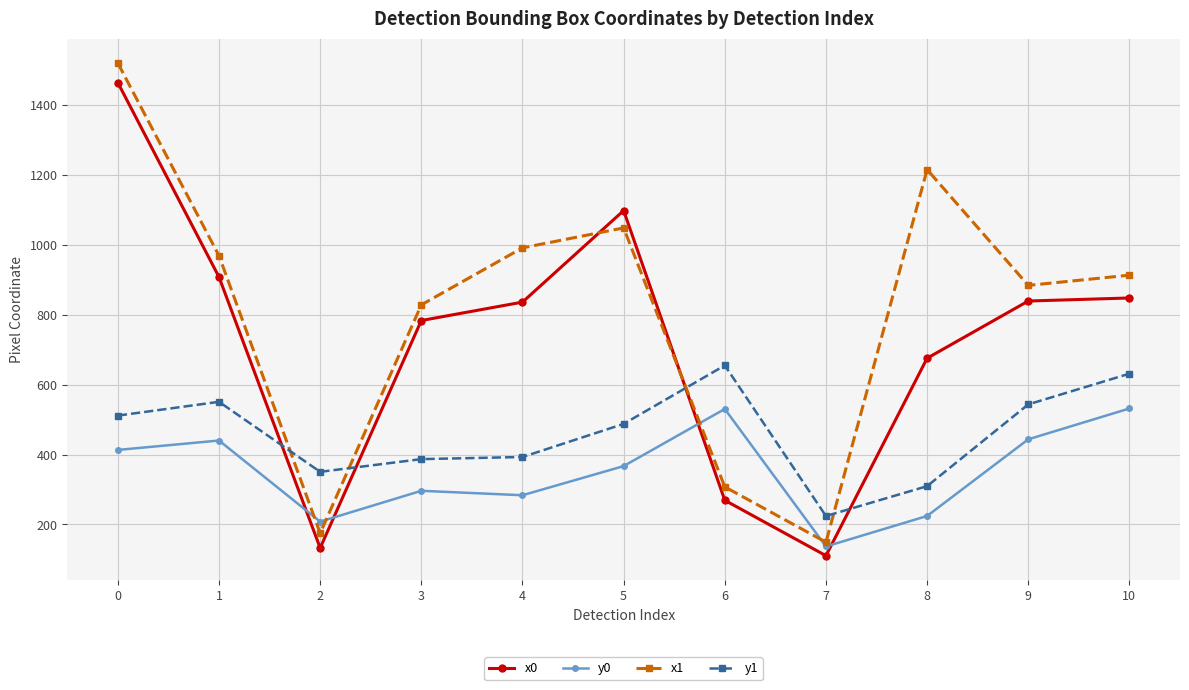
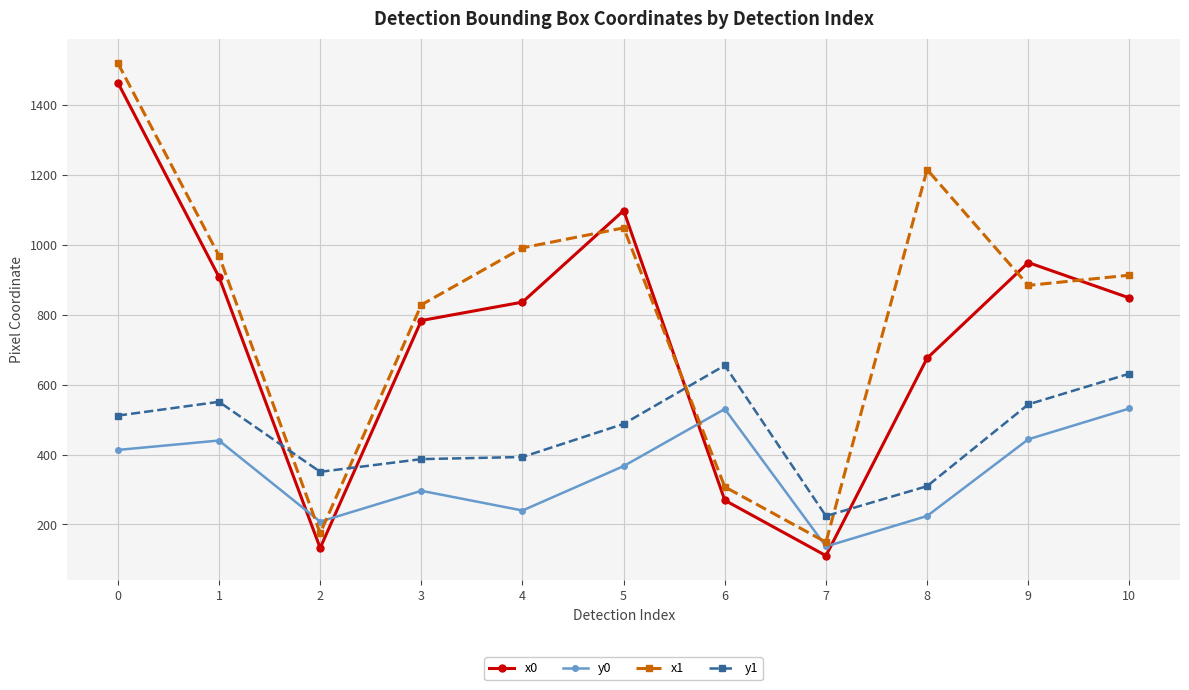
y0, 4: 280 -> 240
x0, 9: 840 -> 950
